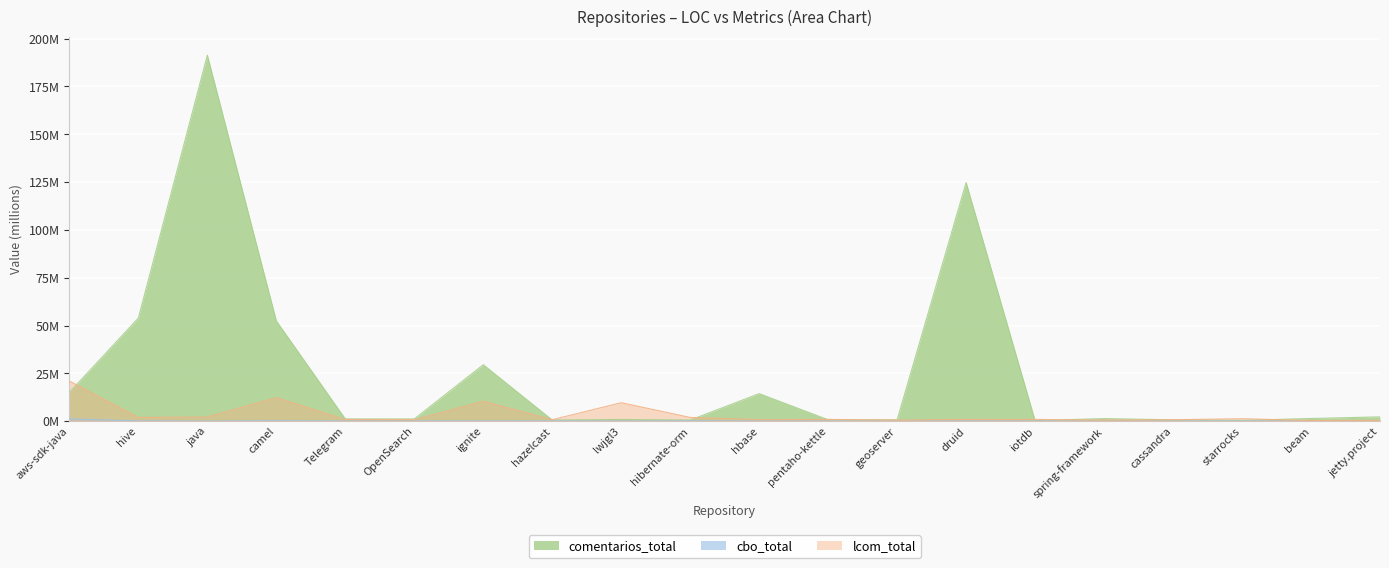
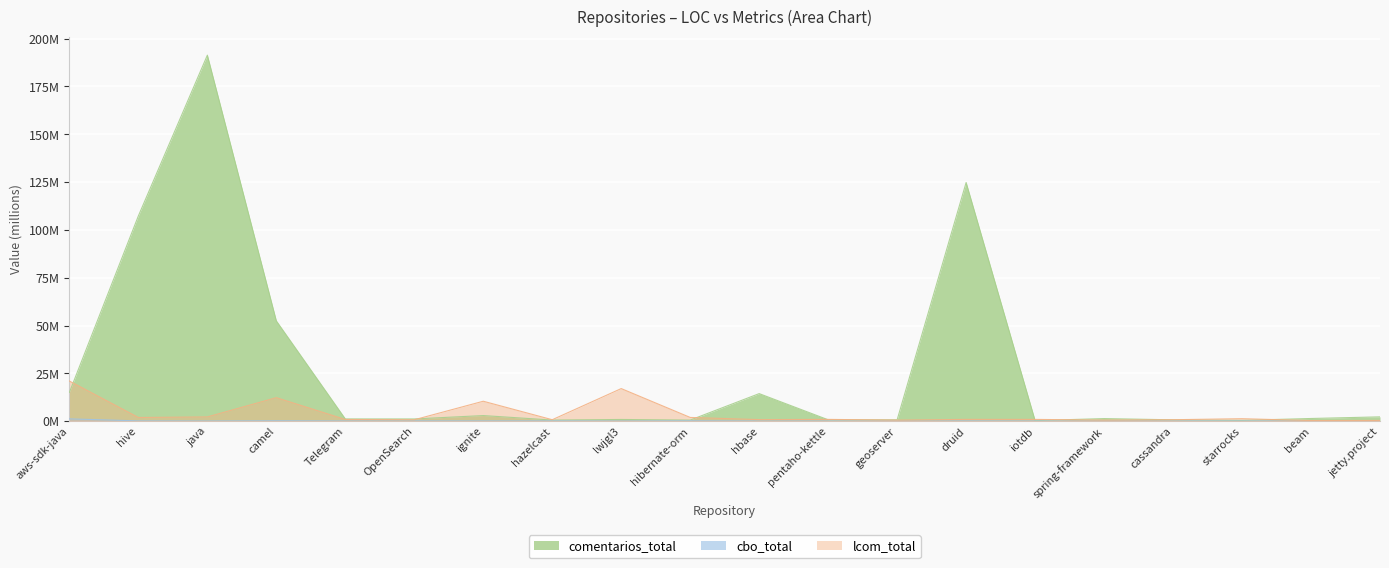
comentarios_total, hive: 54000000 -> 107000000
comentarios_total, ignite: 30000000 -> 3000000
lcom_total, lwjgl3: 10000000 -> 17000000
